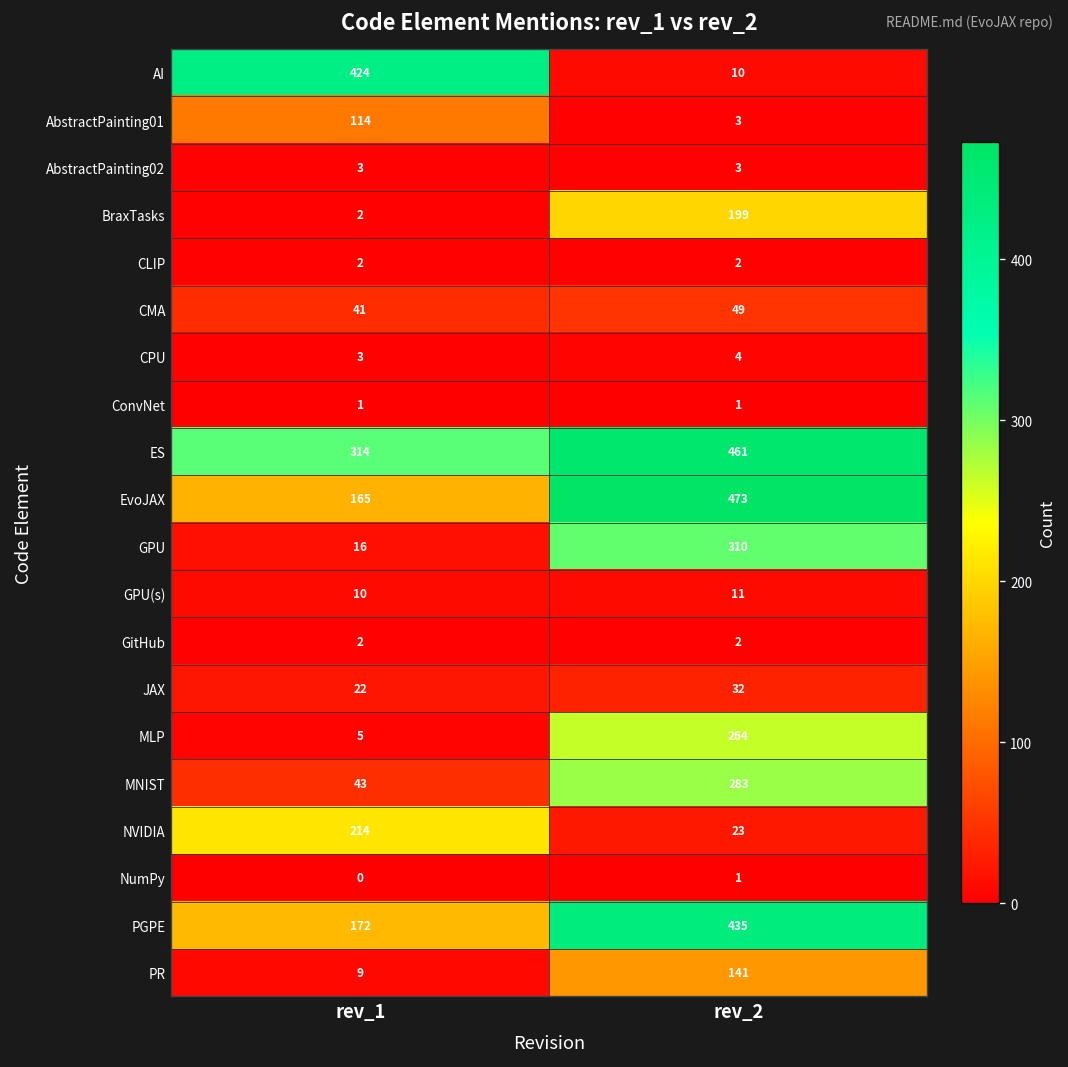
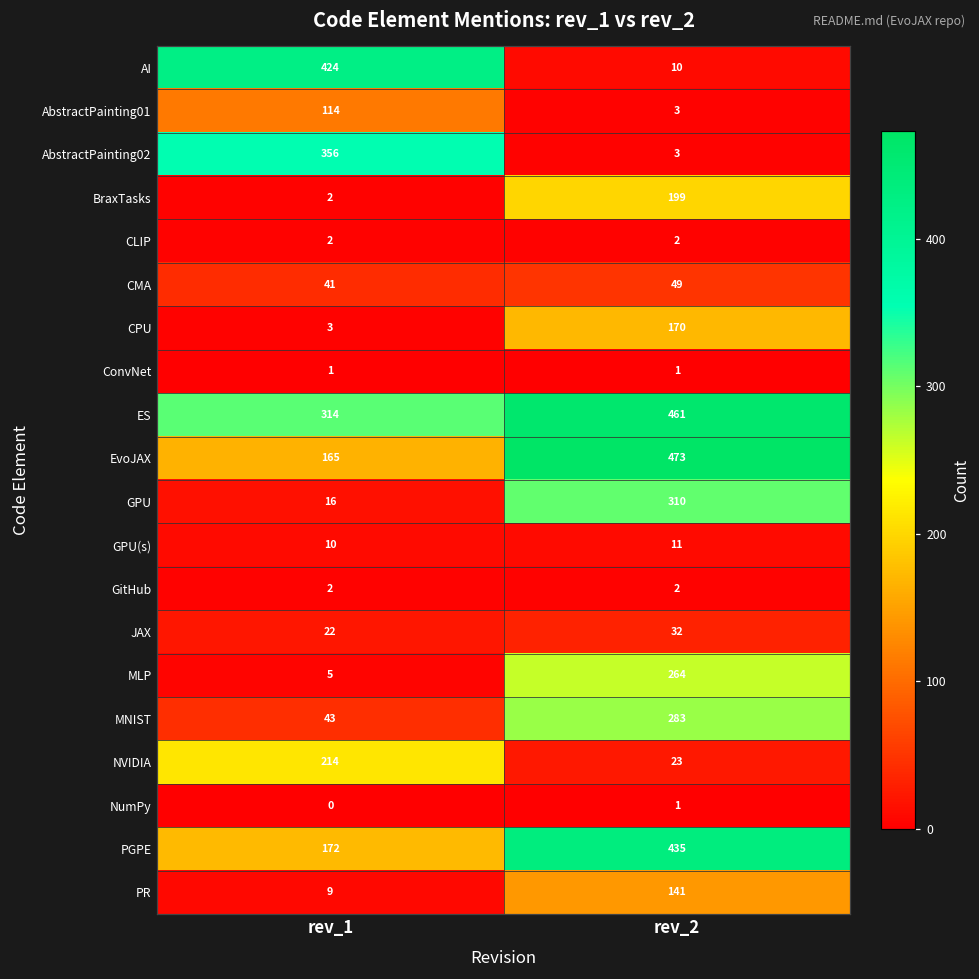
AbstractPainting02, rev_1: 3 -> 356
CPU, rev_2: 4 -> 170
